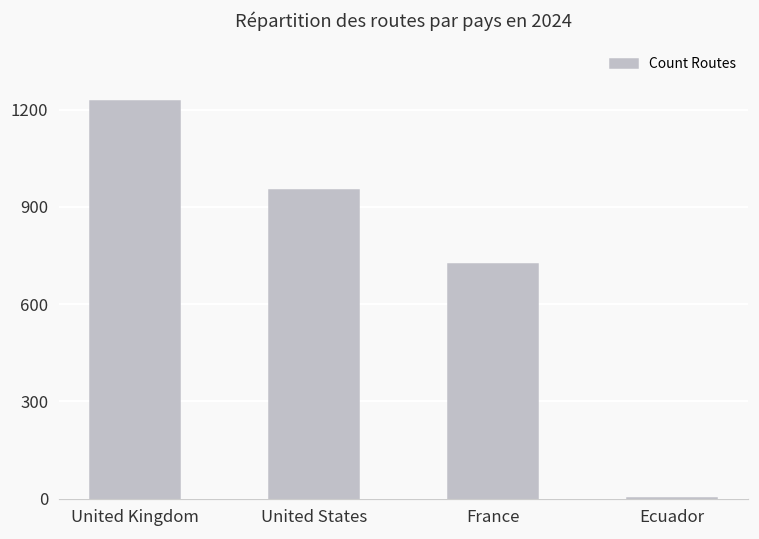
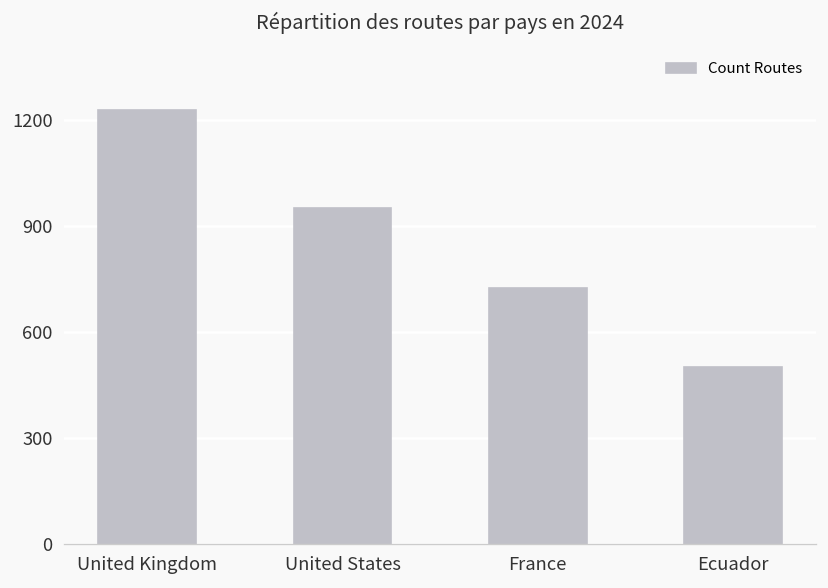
Ecuador: 0 -> 500
